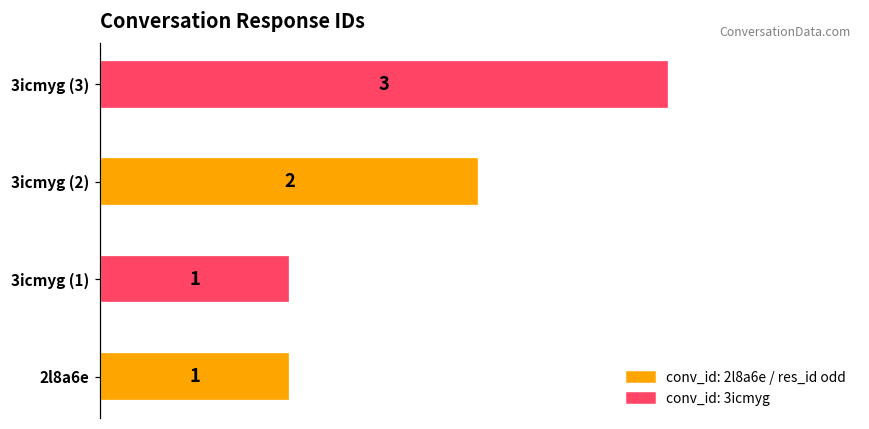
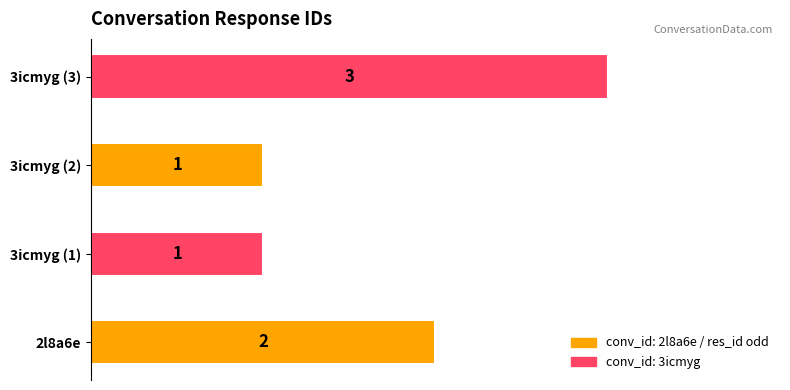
3icmyg (2): 2 -> 1
2l8a6e: 1 -> 2
